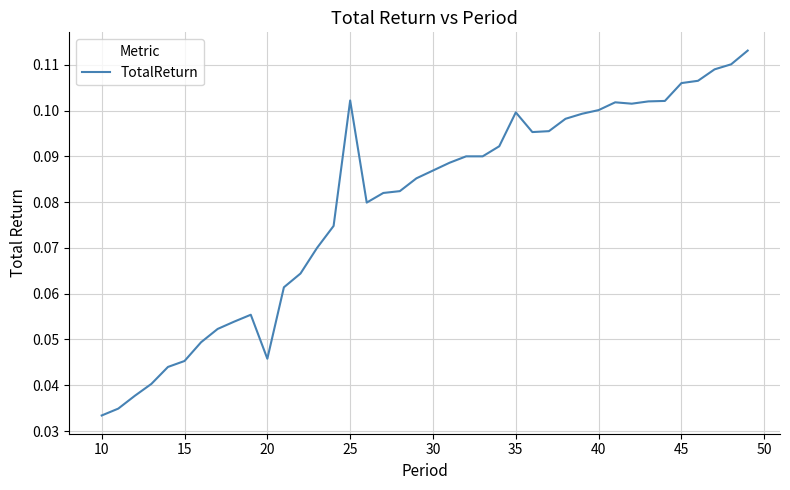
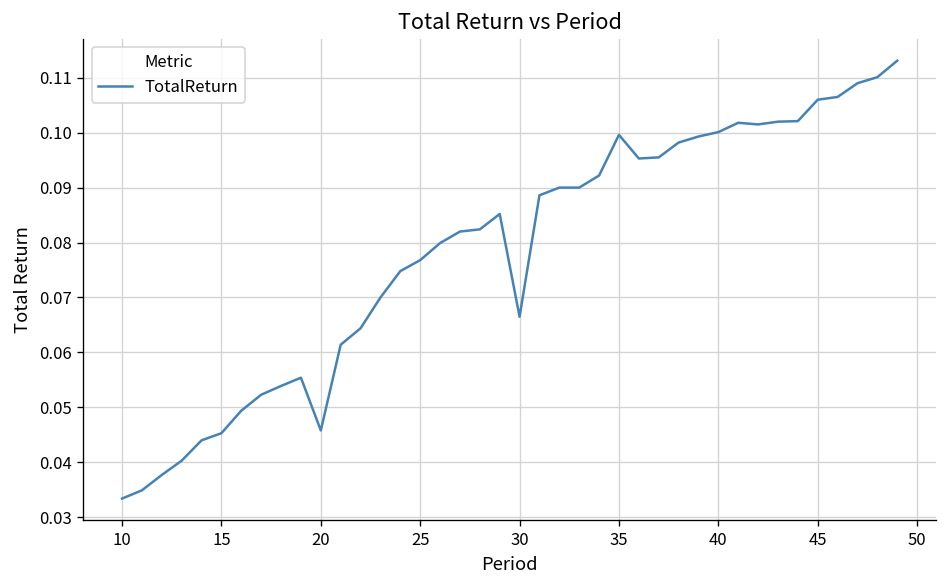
25: 0.102 -> 0.077
30: 0.087 -> 0.067
